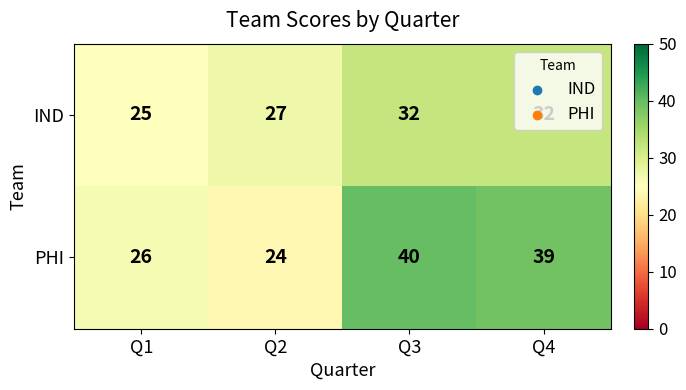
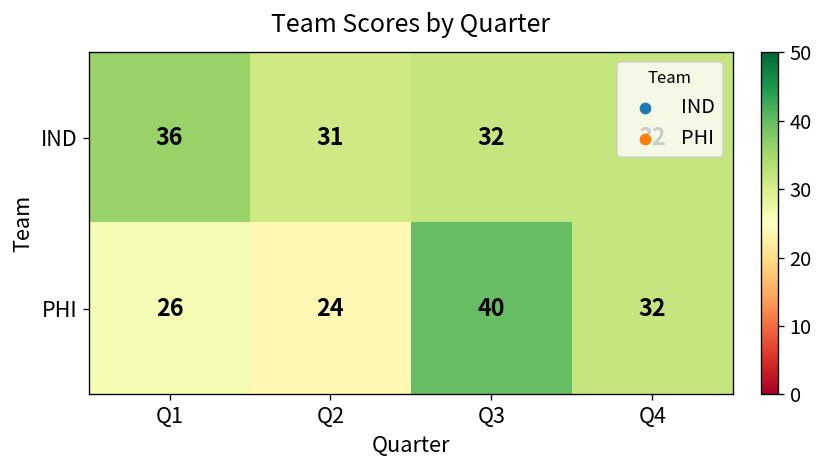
IND, Q1: 25 -> 36
IND, Q2: 27 -> 31
PHI, Q4: 39 -> 32
